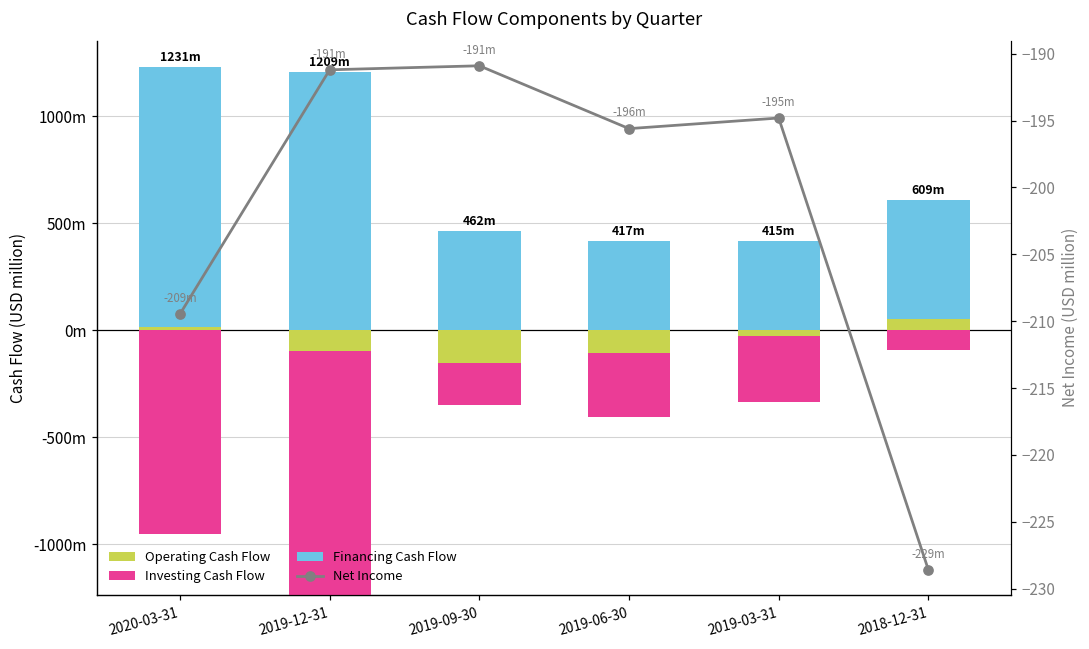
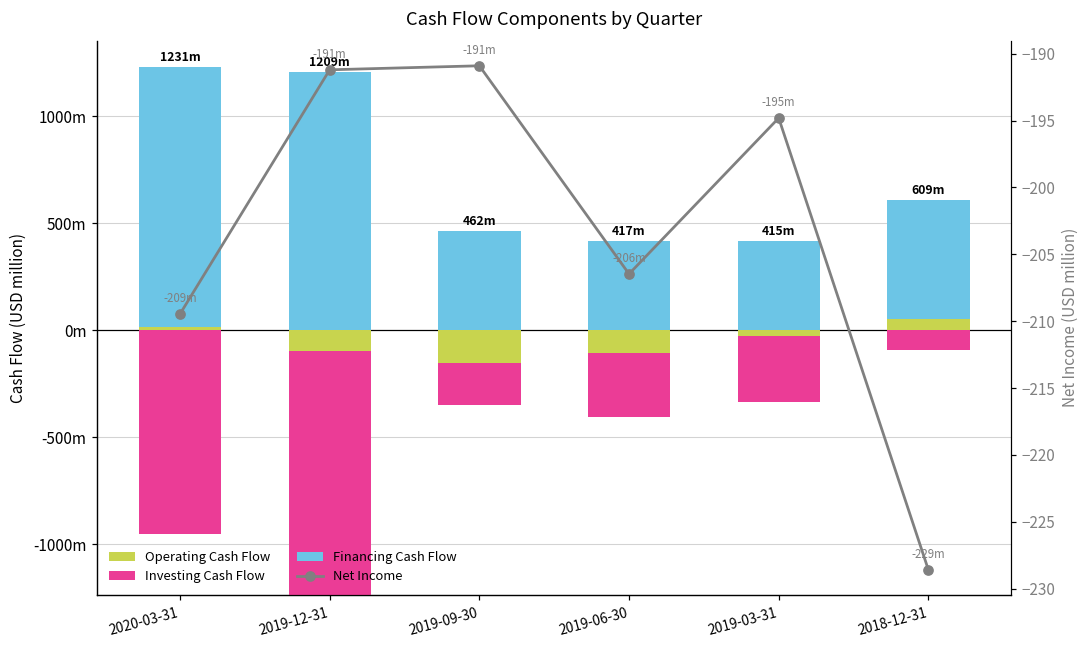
Net Income, 2019-06-30: -196m -> -206m
